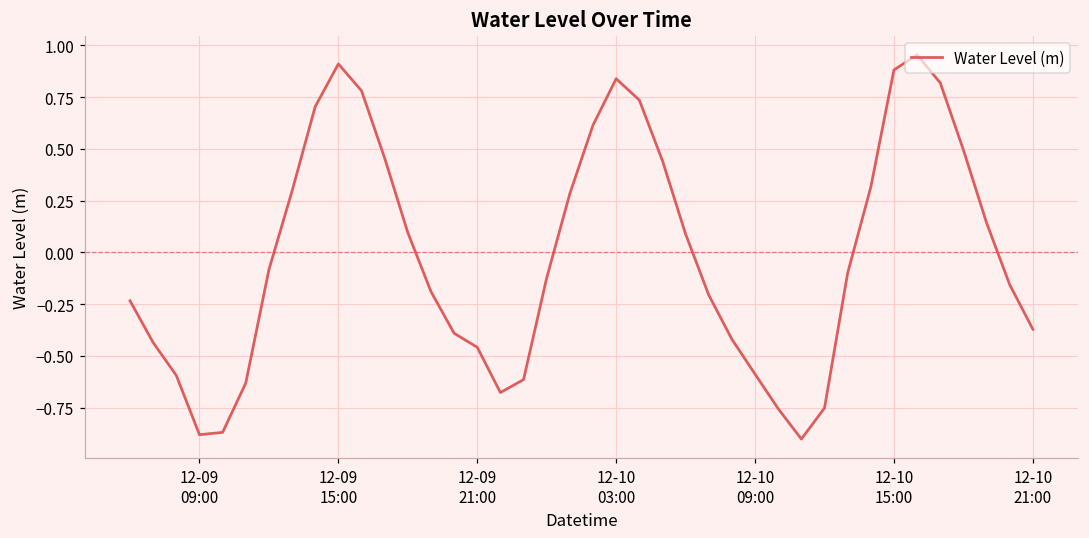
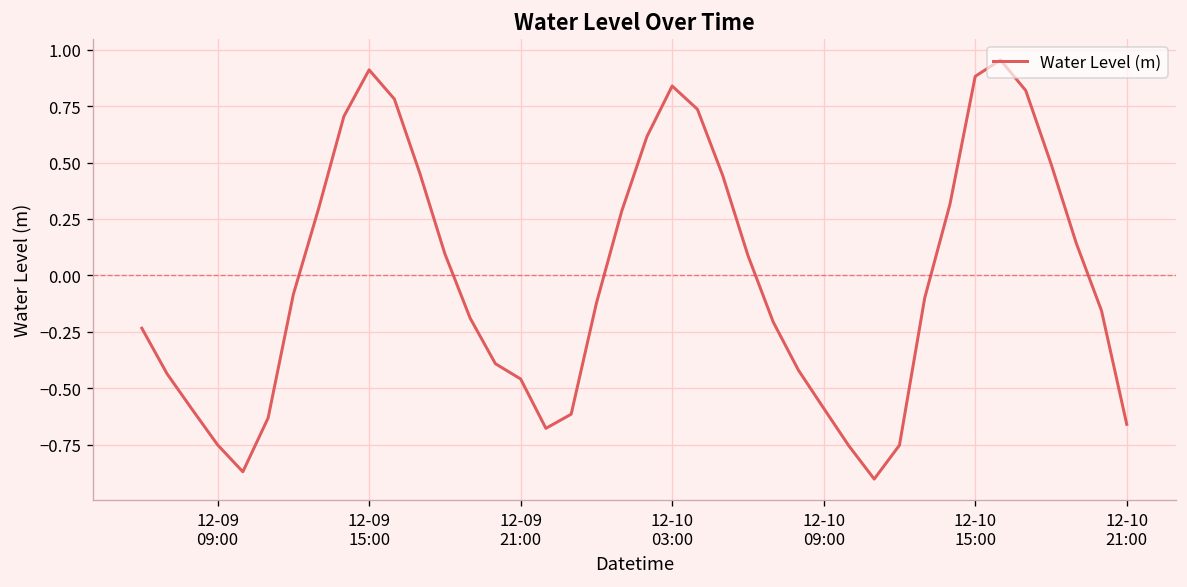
12-09 09:00: -0.88 -> -0.75
12-10 21:00: -0.37 -> -0.66
